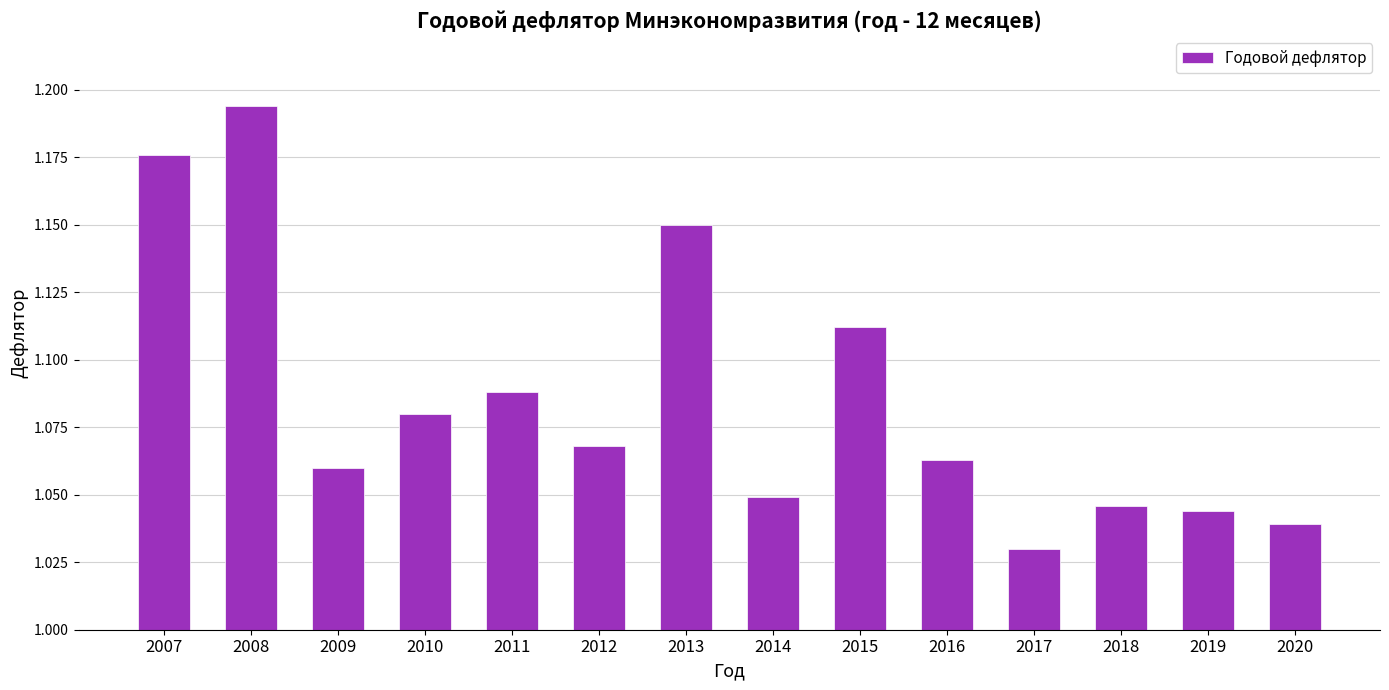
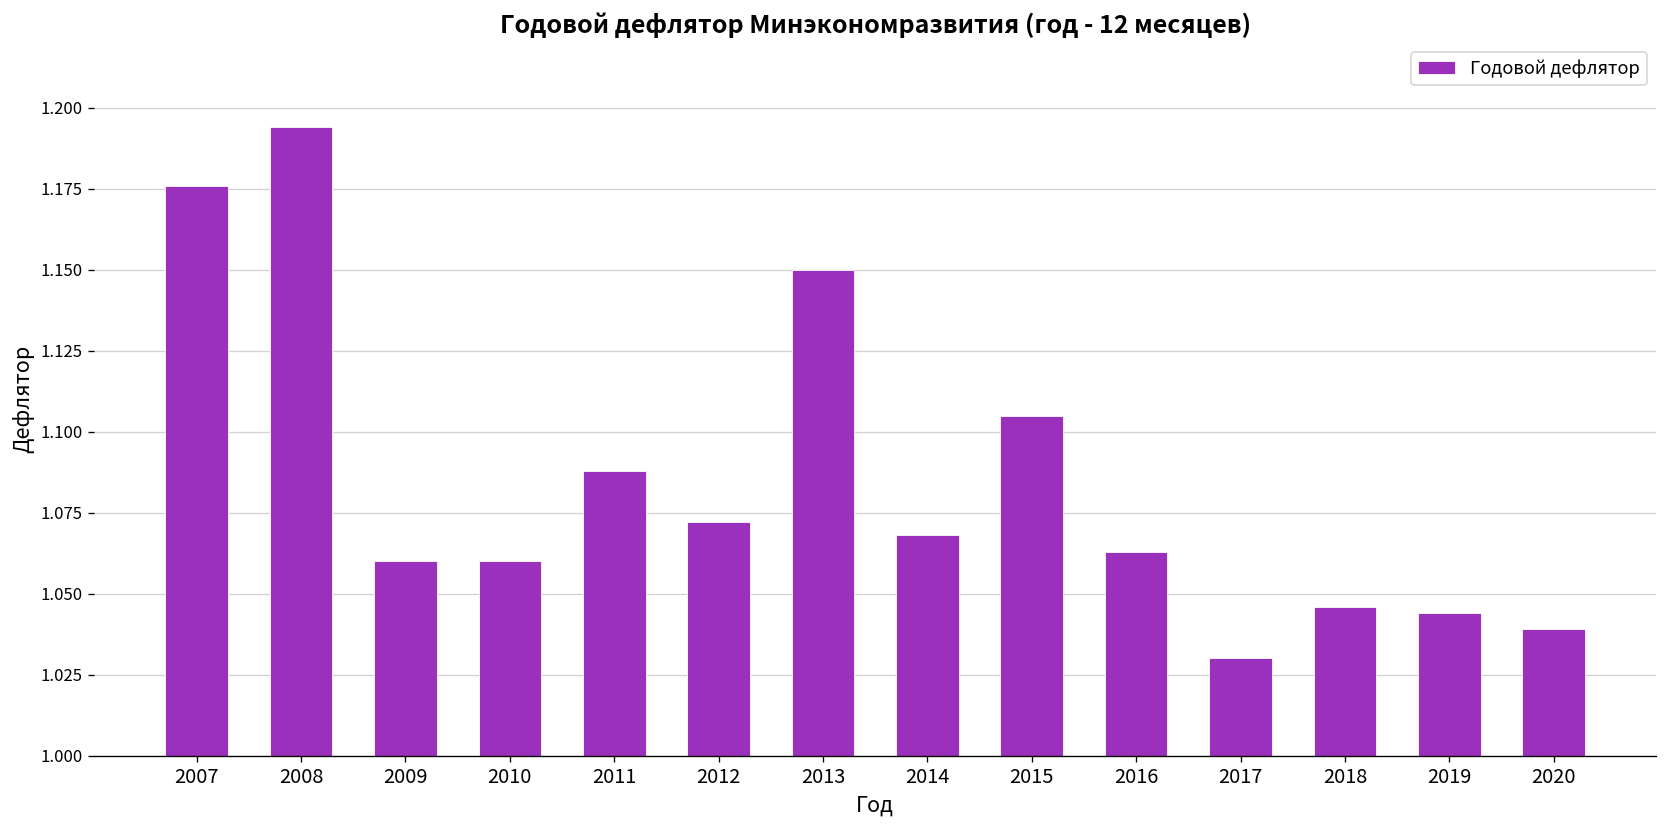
2010: 1.08 -> 1.06
2012: 1.068 -> 1.072
2014: 1.049 -> 1.068
2015: 1.112 -> 1.105
